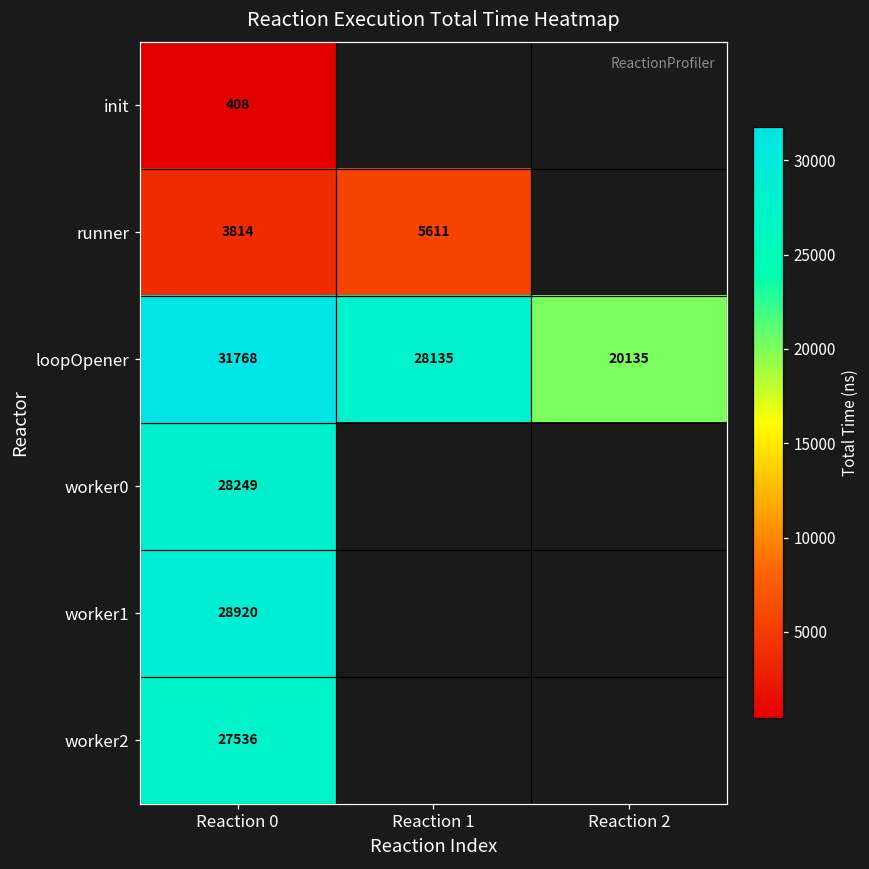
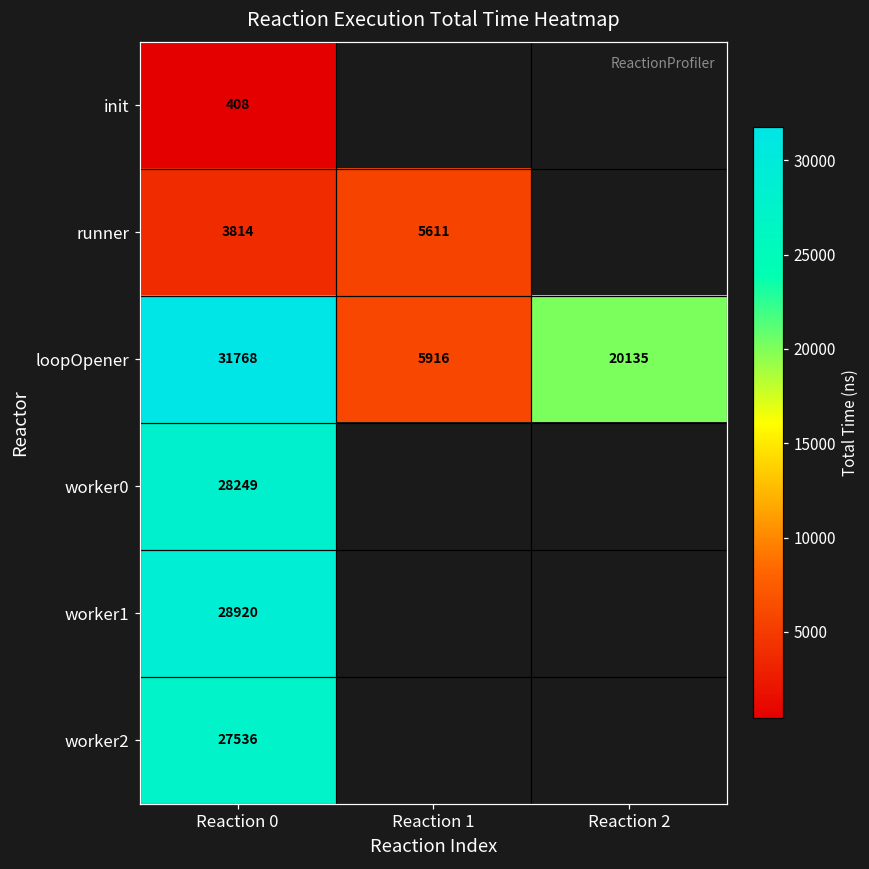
loopOpener, Reaction 1: 28135 -> 5916
